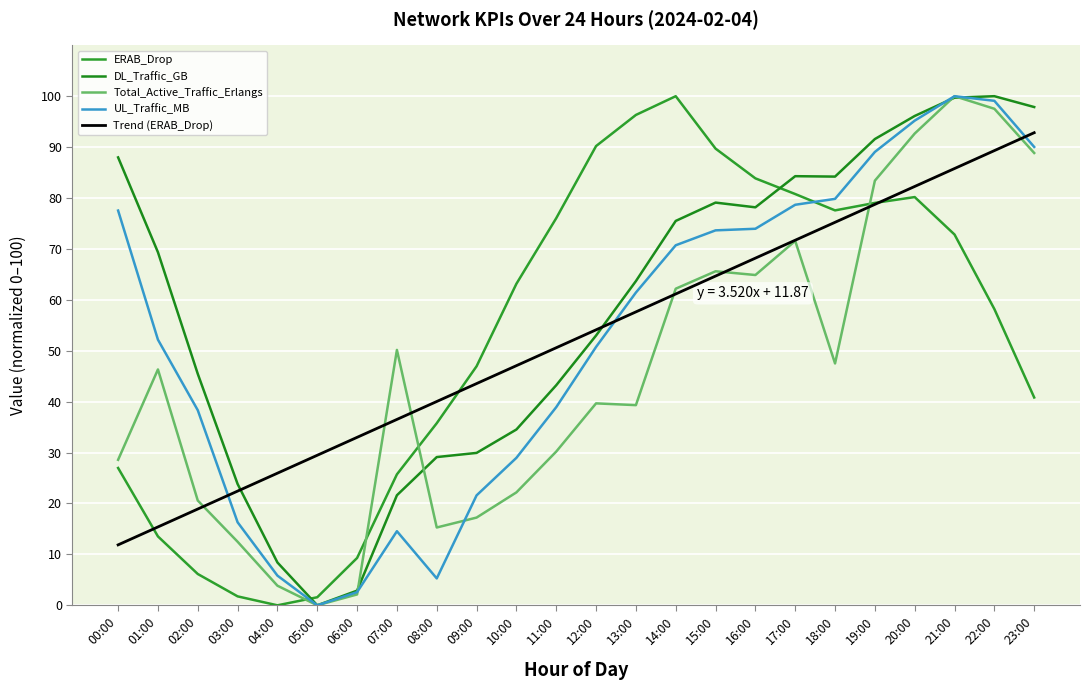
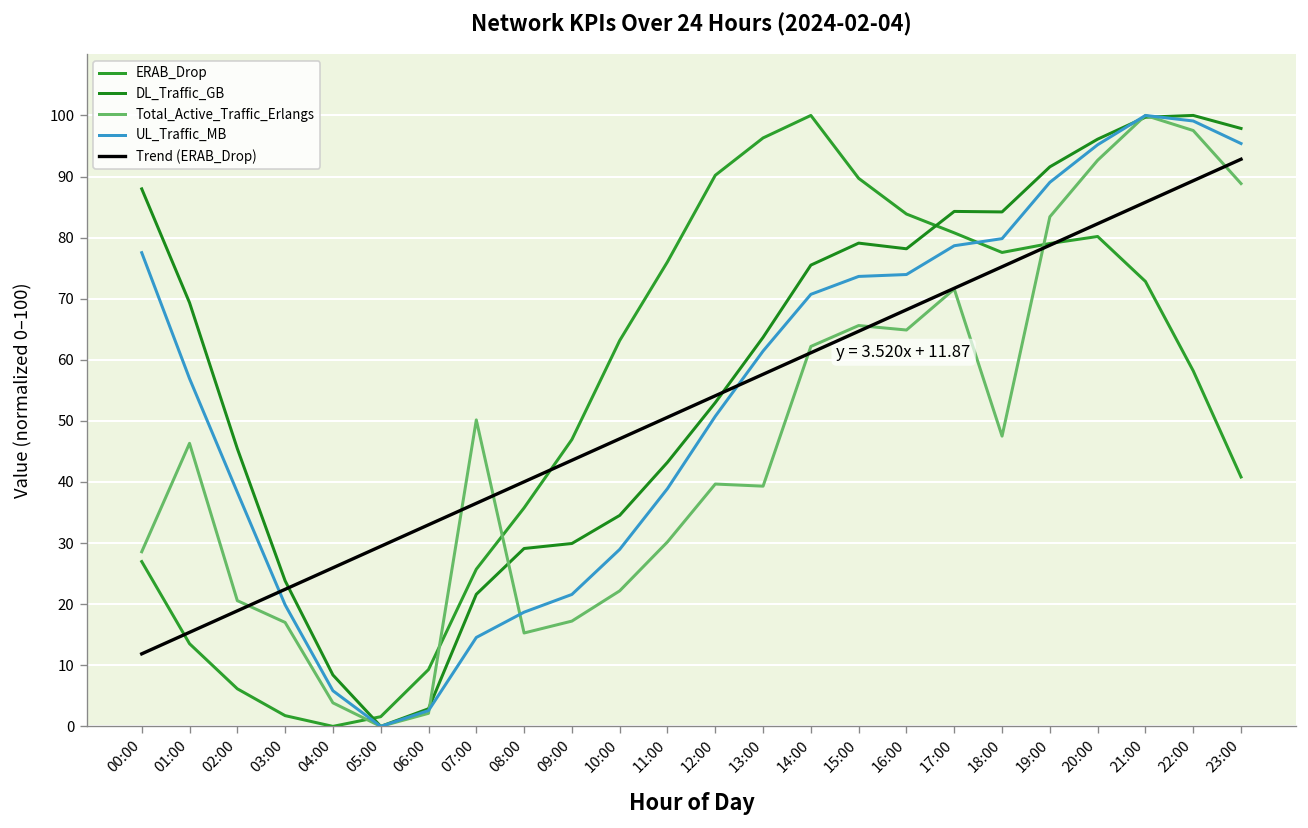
UL_Traffic_MB, 01:00: 52 -> 57
Total_Active_Traffic_Erlangs, 03:00: 12 -> 17
UL_Traffic_MB, 03:00: 16 -> 20
UL_Traffic_MB, 08:00: 5 -> 19
UL_Traffic_MB, 23:00: 90 -> 95
